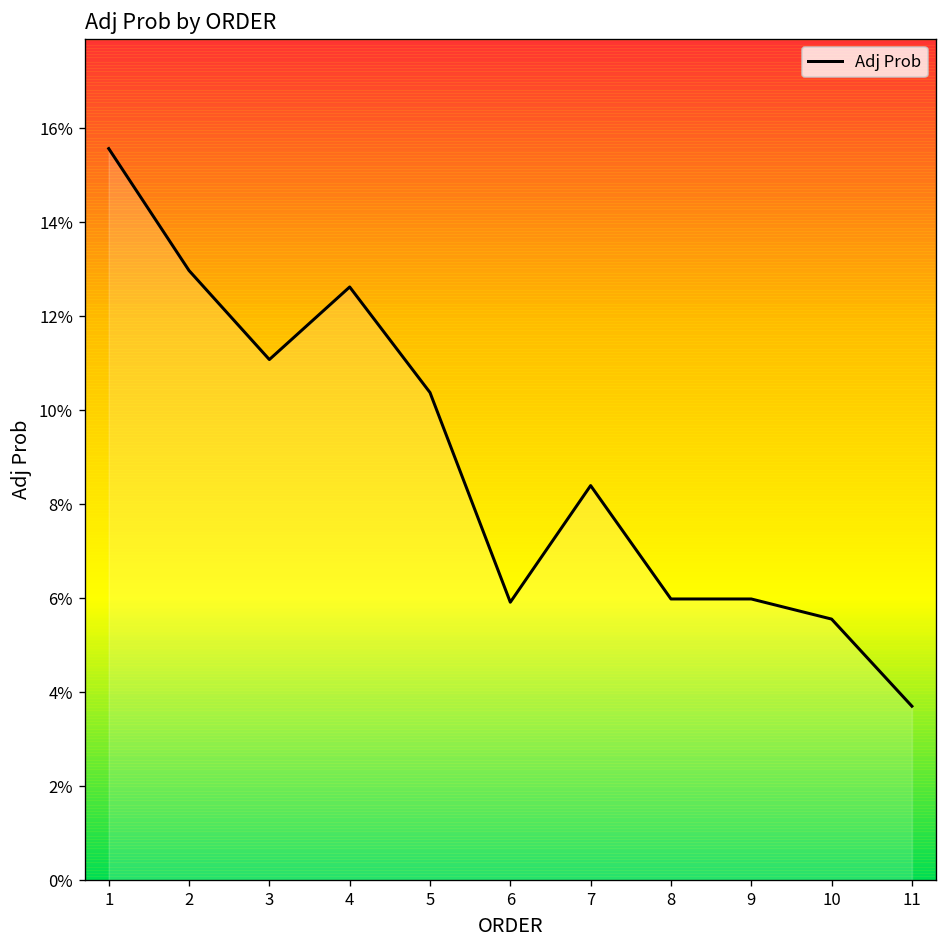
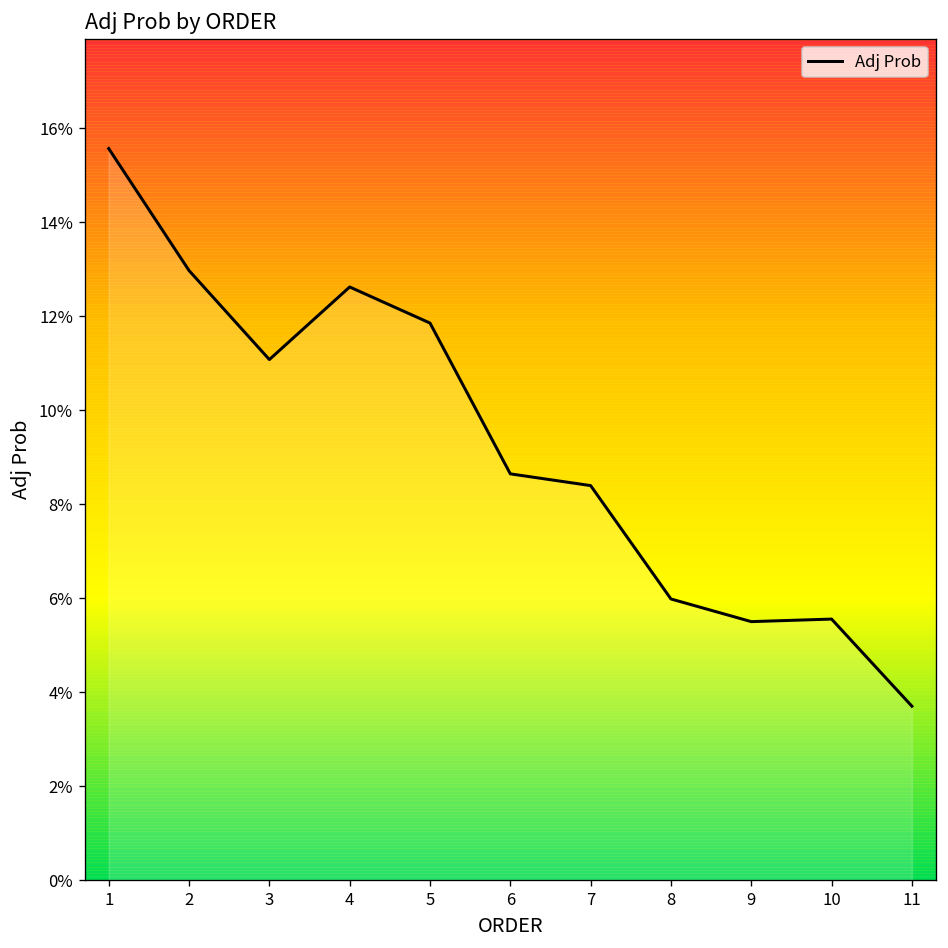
5: 10.4% -> 11.9%
6: 5.9% -> 8.7%
9: 6.0% -> 5.5%
